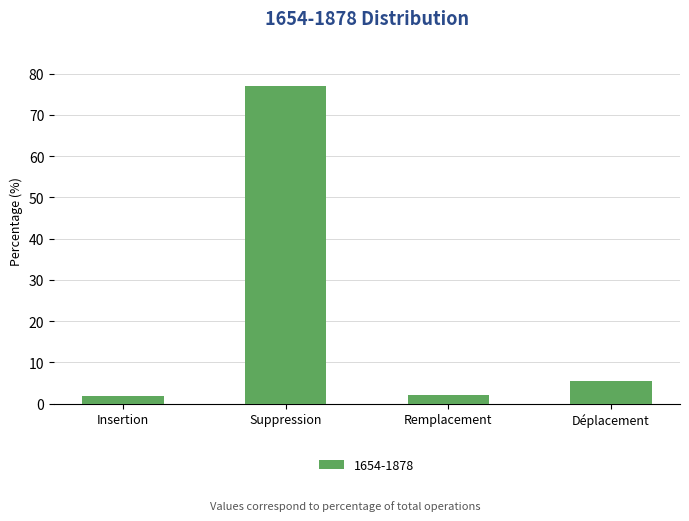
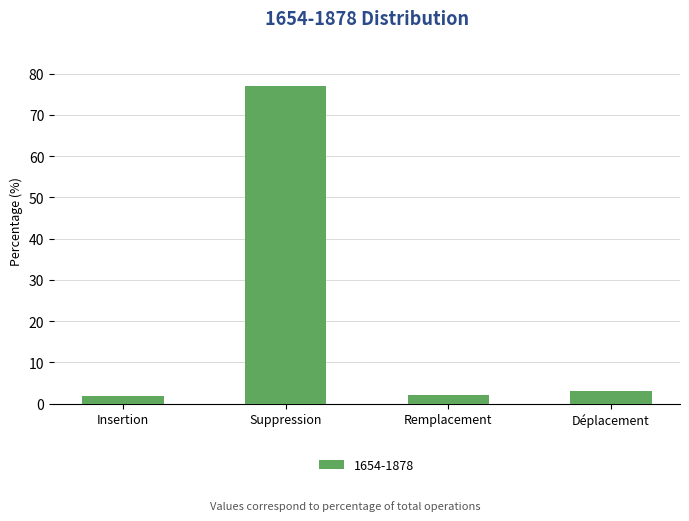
Déplacement: 5 -> 3
